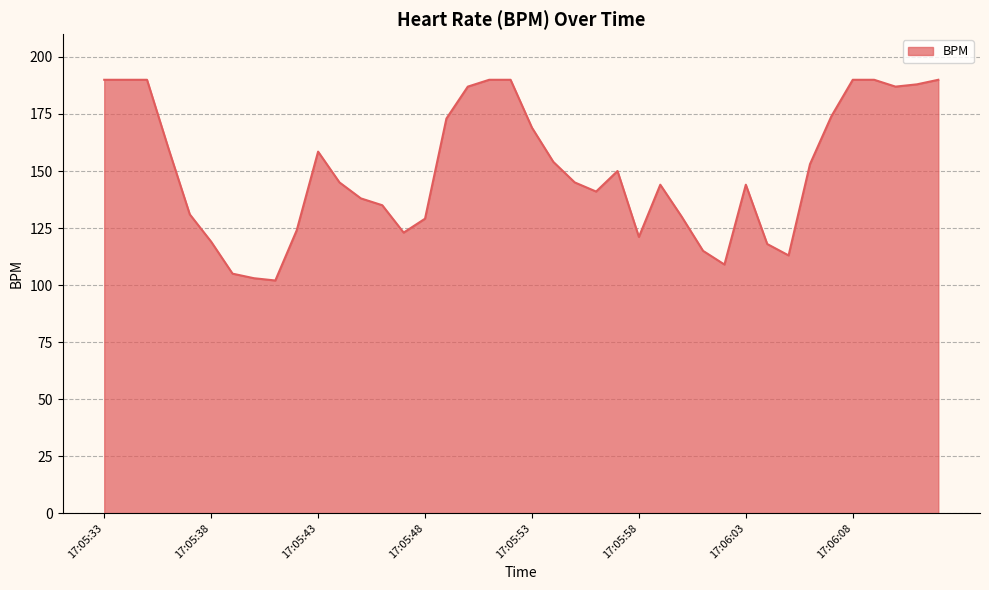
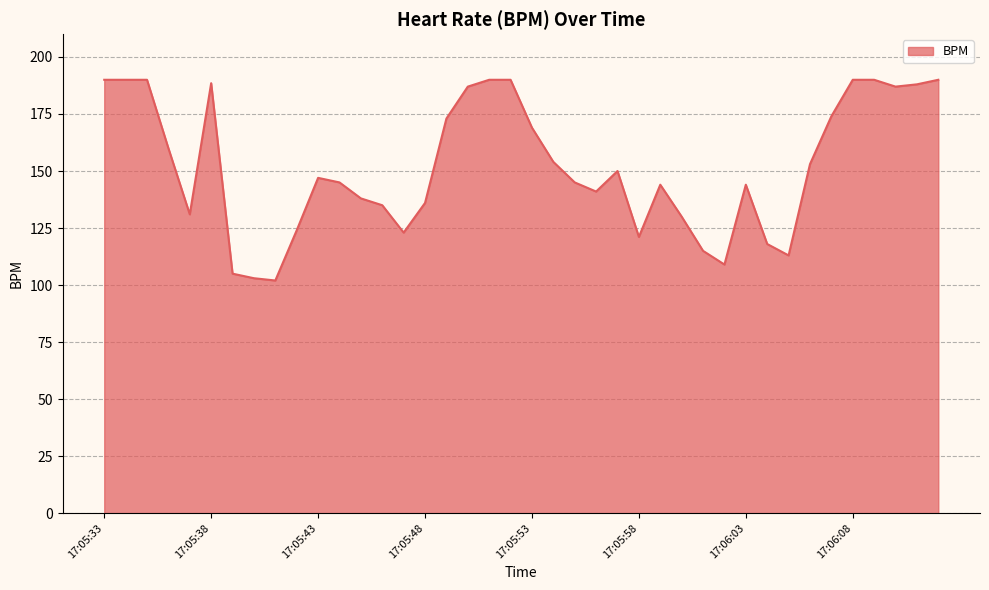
17:05:38: 119 -> 189
17:05:43: 159 -> 147
17:05:48: 129 -> 136
